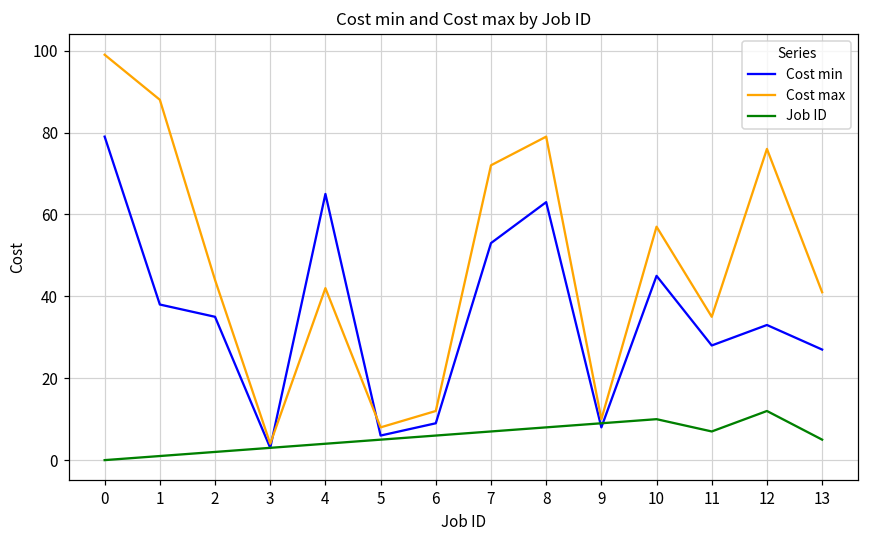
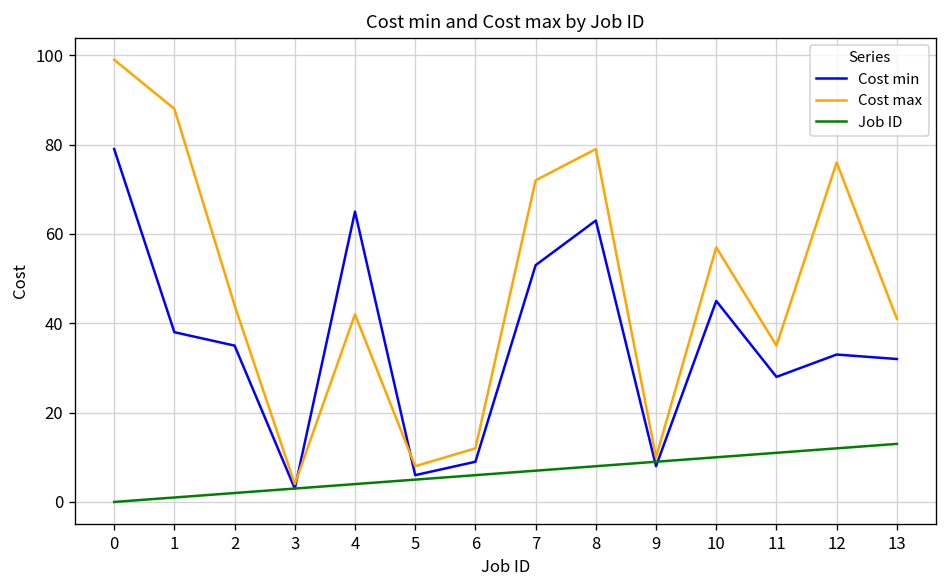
Job ID, 11: 7 -> 11
Cost min, 13: 27 -> 32
Job ID, 13: 5 -> 13
